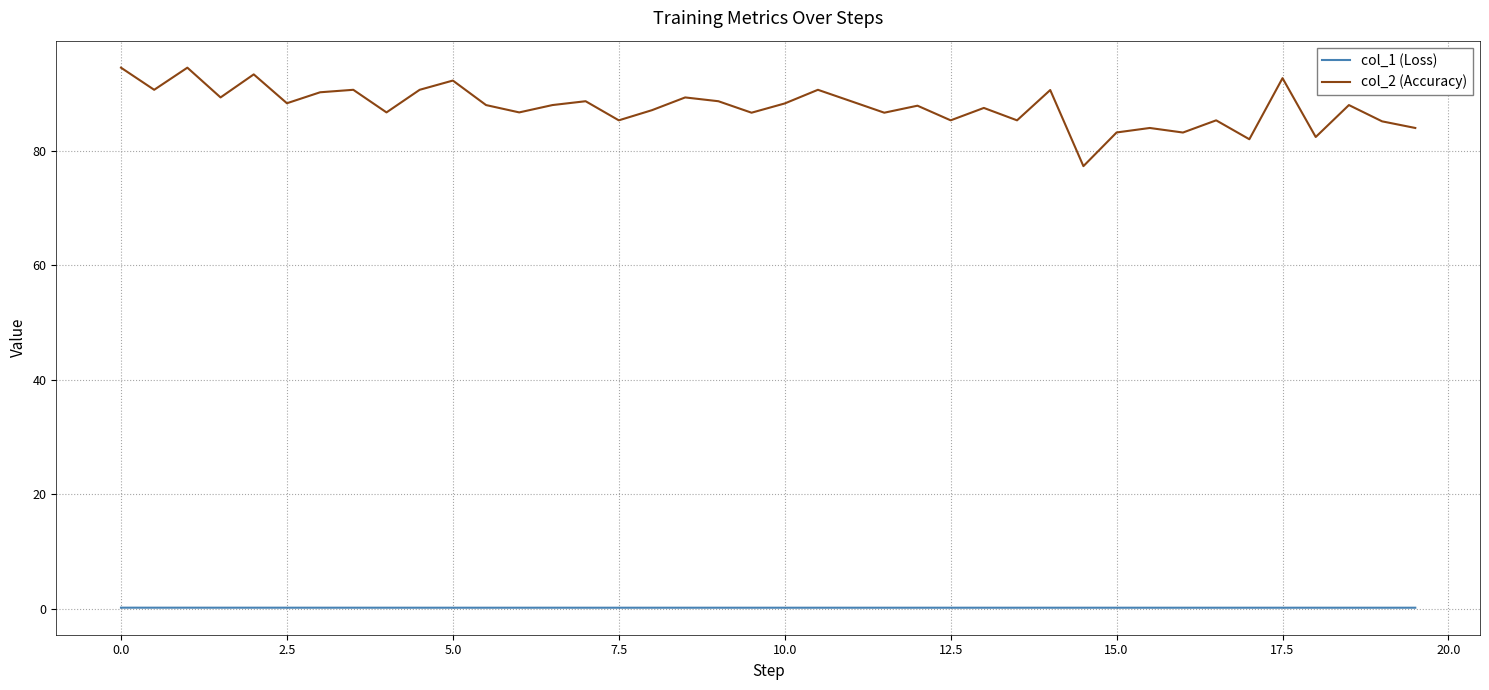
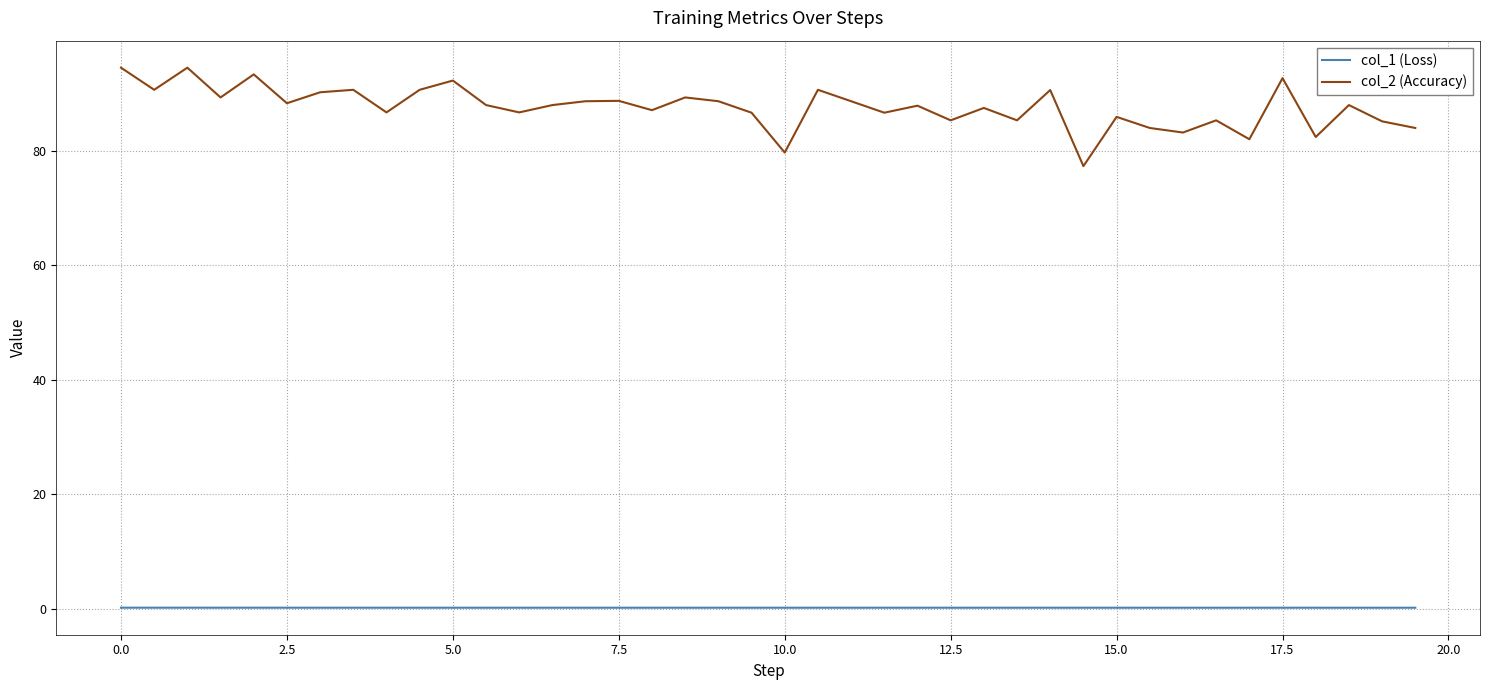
col_2 (Accuracy), 7.5: 85 -> 89
col_2 (Accuracy), 10.0: 88 -> 80
col_2 (Accuracy), 15.0: 83 -> 86
